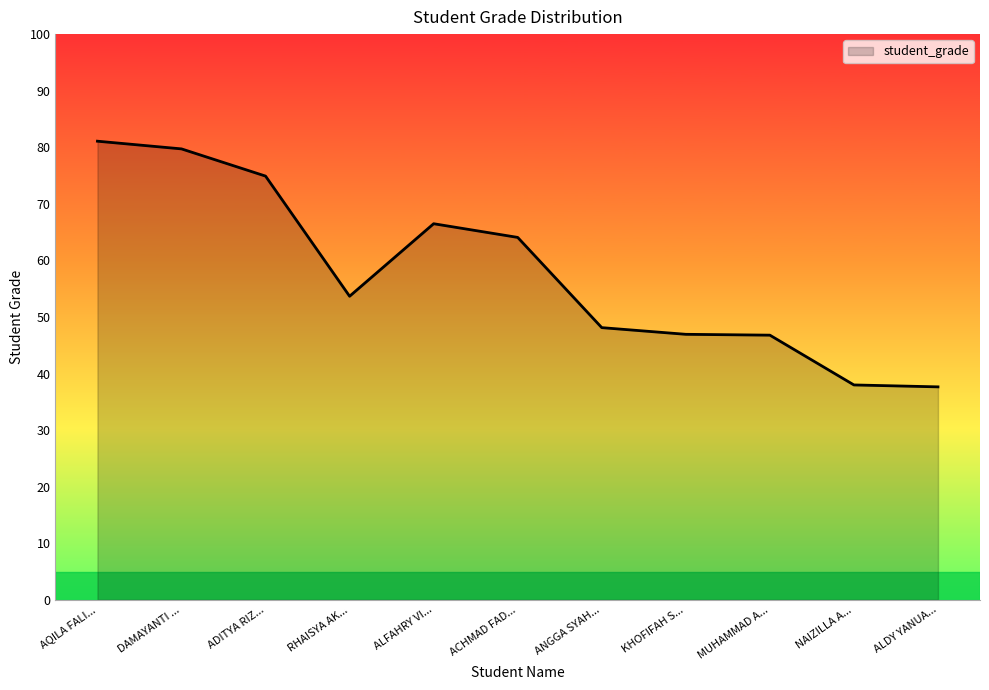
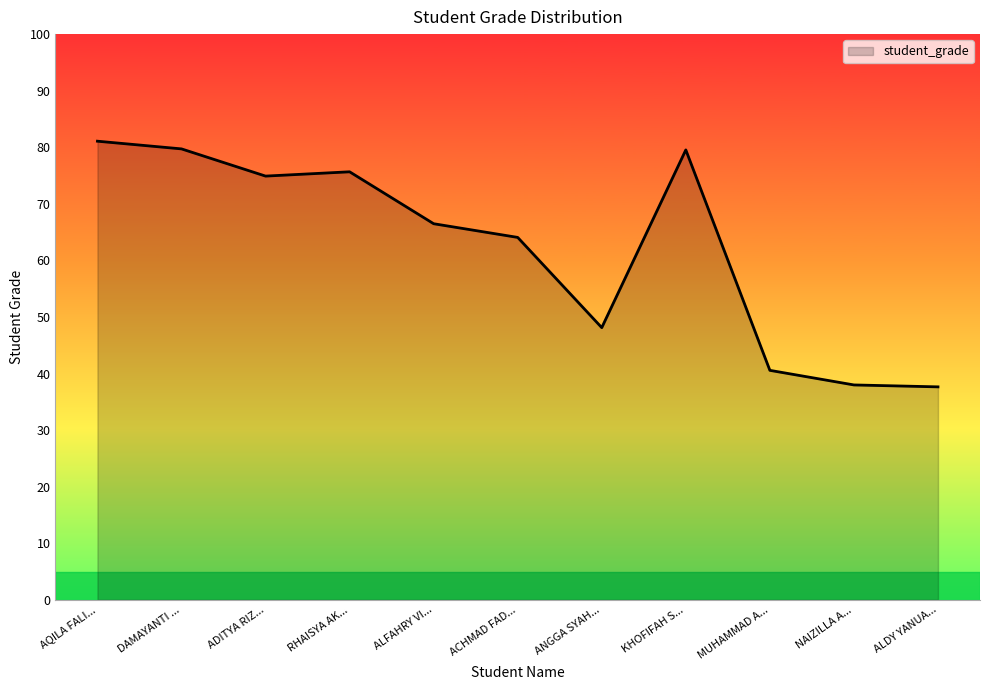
RHAISYA AK...: 54 -> 76
KHOFIFAH S...: 47 -> 80
MUHAMMAD A...: 47 -> 41
